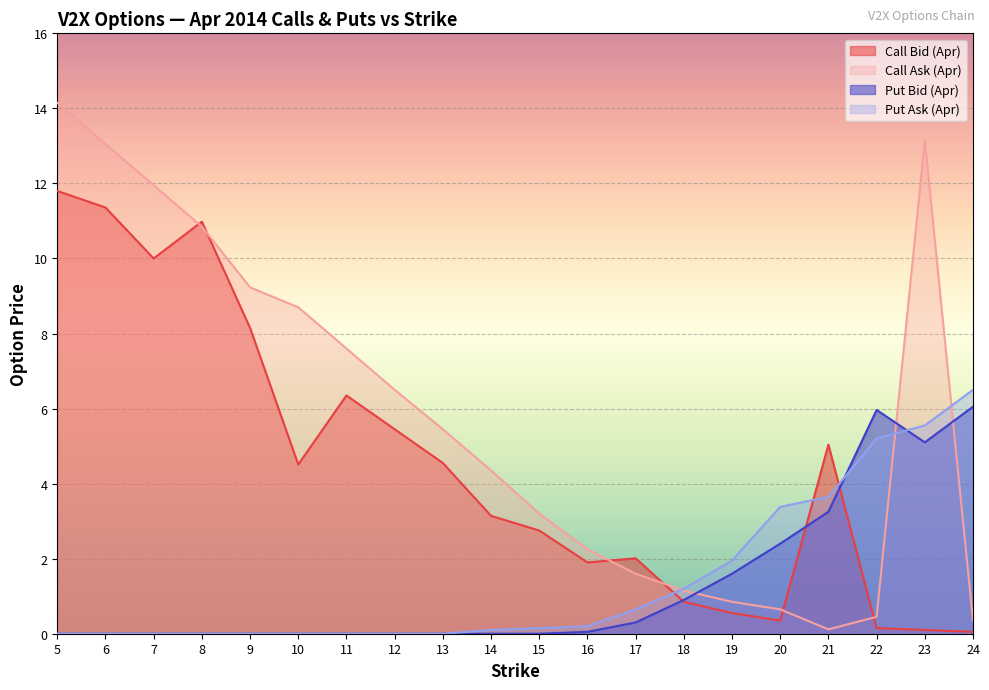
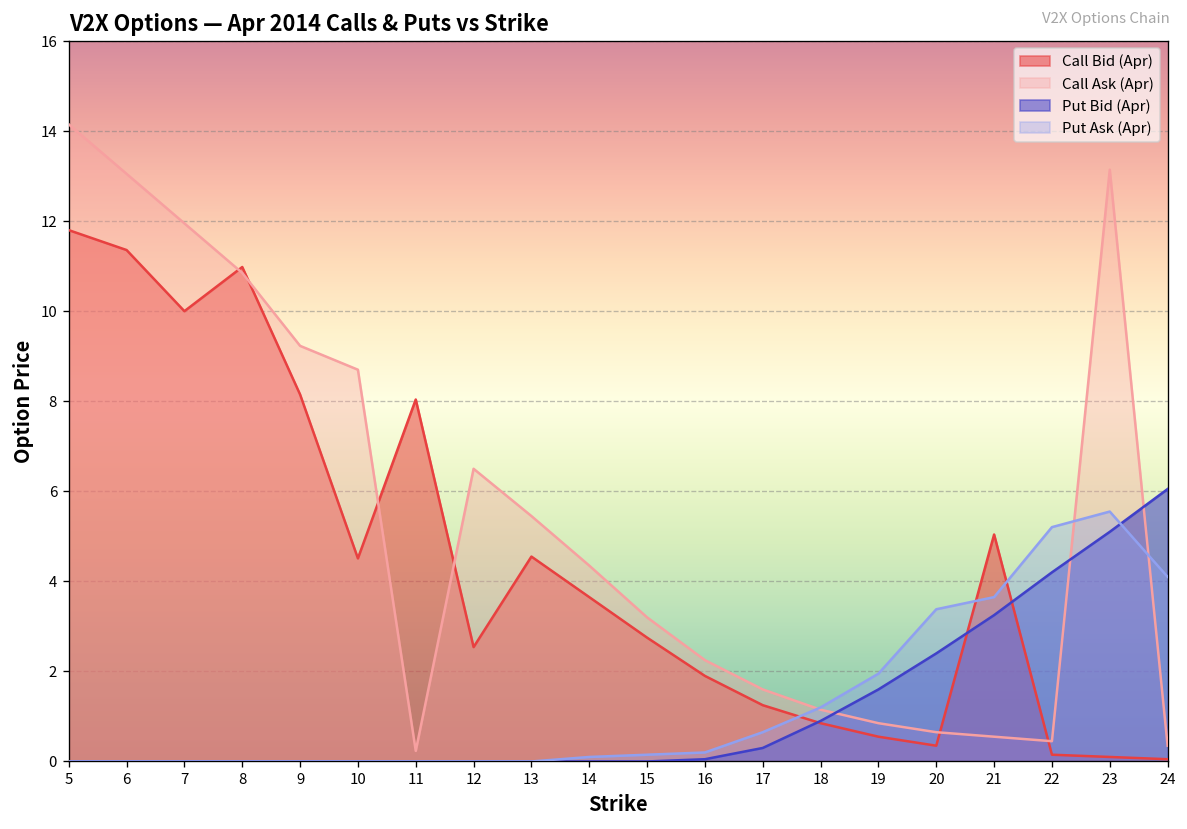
Call Bid (Apr), 11: 6.3 -> 8.0
Call Ask (Apr), 11: 7.6 -> 0.2
Call Bid (Apr), 12: 5.4 -> 2.5
Call Bid (Apr), 14: 3.1 -> 3.7
Call Bid (Apr), 17: 2.0 -> 1.3
Call Ask (Apr), 21: 0.1 -> 0.6
Put Bid (Apr), 22: 6.0 -> 4.2
Put Ask (Apr), 24: 6.5 -> 4.1
